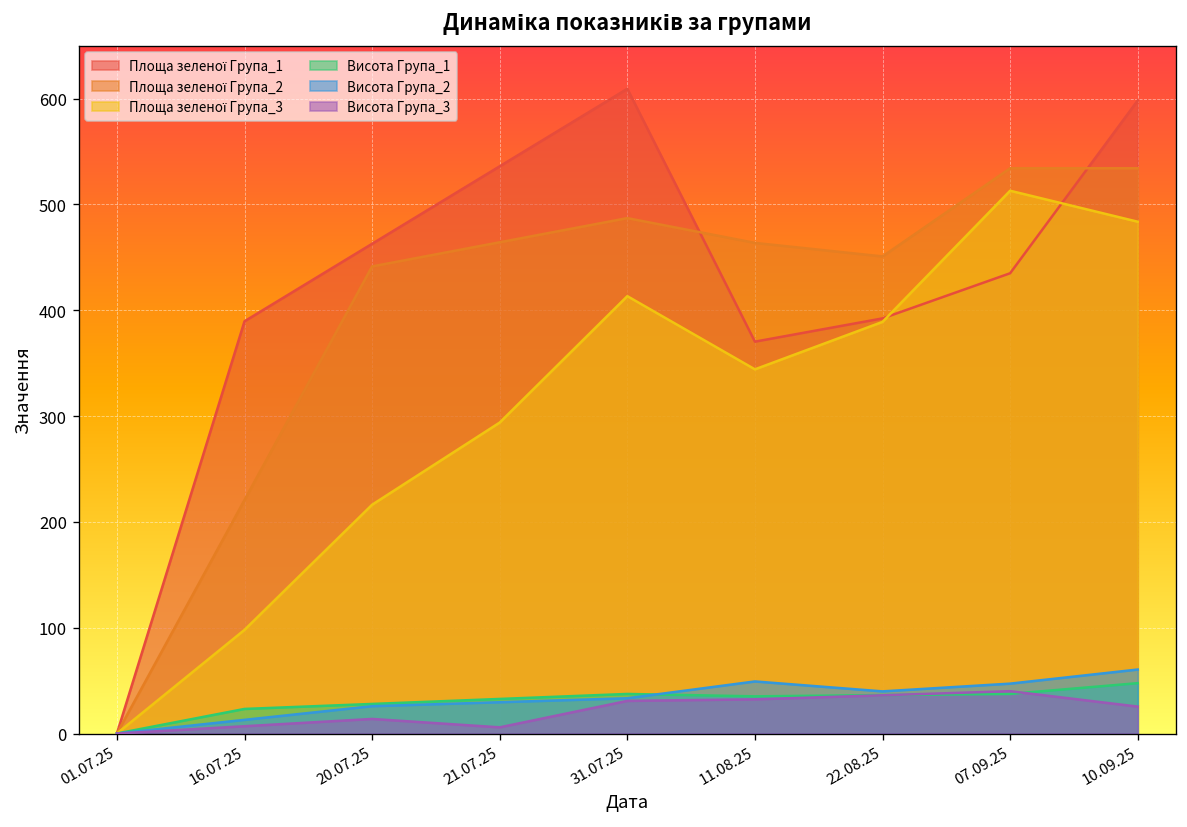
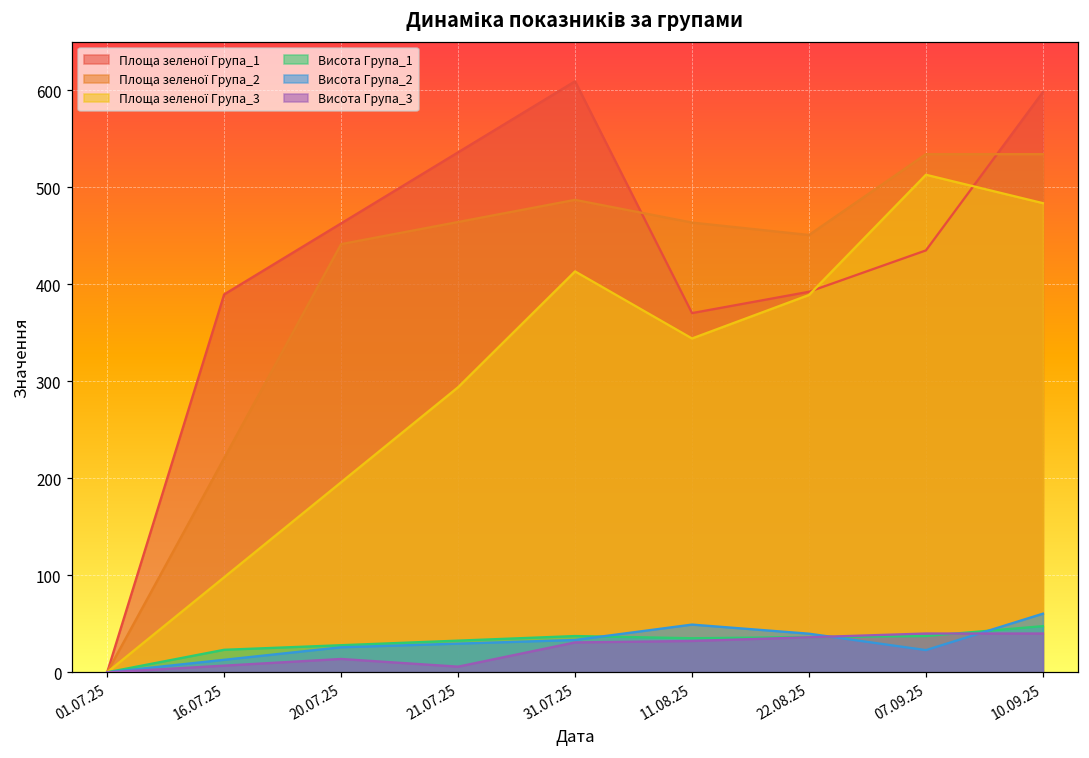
Площа зеленої Група_3, 20.07.25: 220 -> 200
Висота Група_2, 07.09.25: 50 -> 20
Висота Група_3, 10.09.25: 30 -> 40
